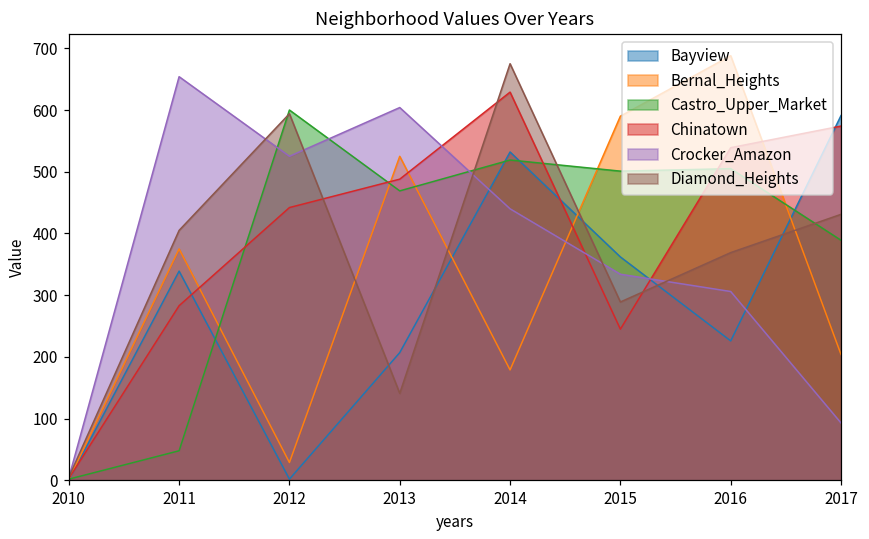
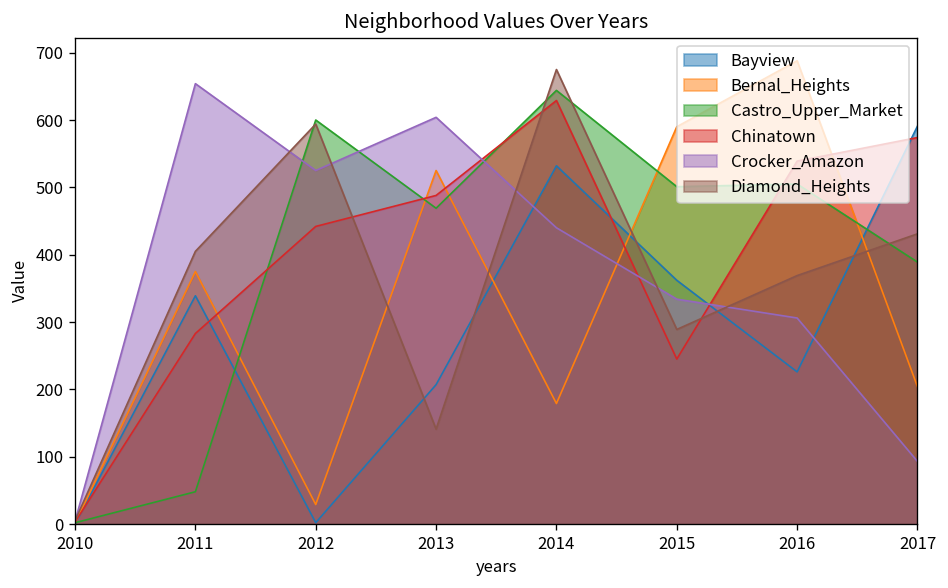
Castro_Upper_Market, 2014: 520 -> 640
